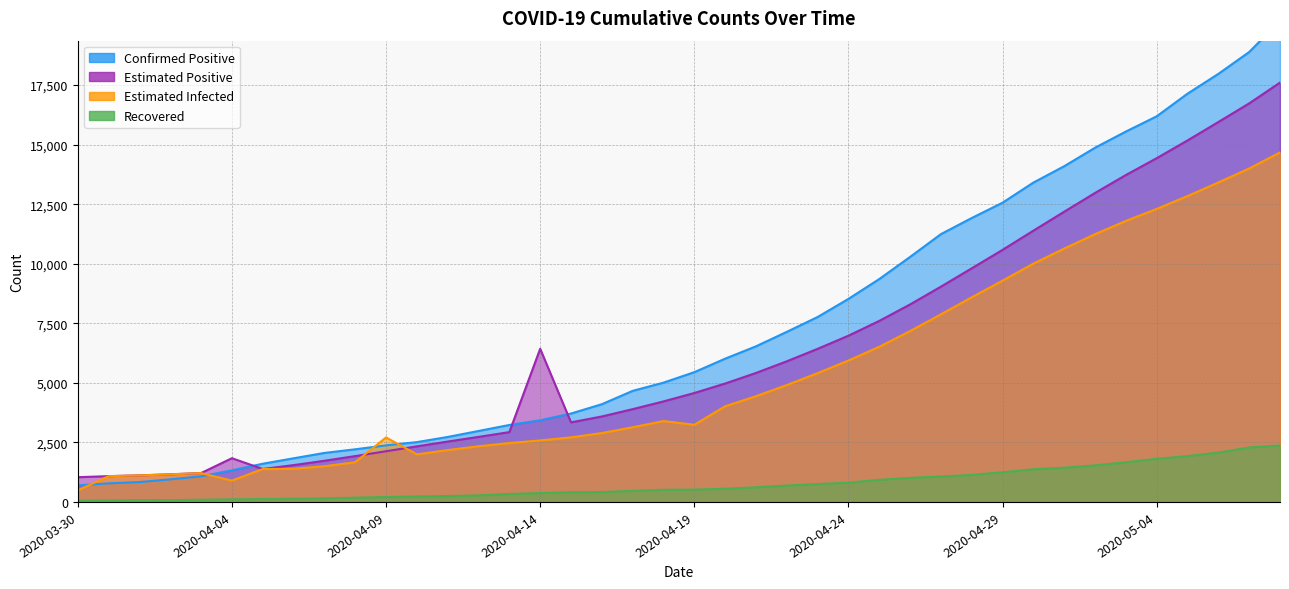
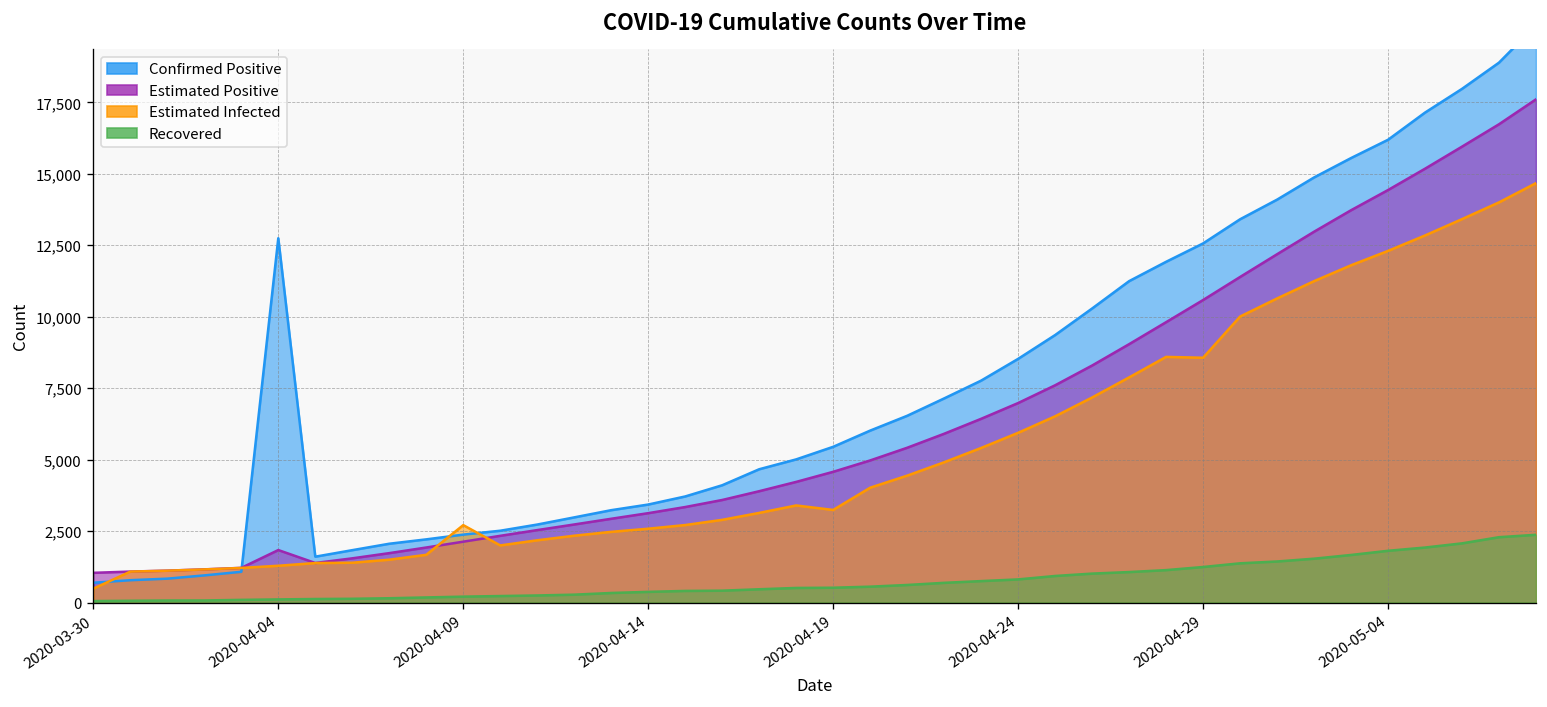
Confirmed Positive, 2020-04-04: 1,300 -> 12,700
Estimated Infected, 2020-04-04: 900 -> 1,300
Estimated Positive, 2020-04-14: 6,400 -> 3,100
Estimated Infected, 2020-04-29: 9,300 -> 8,600
